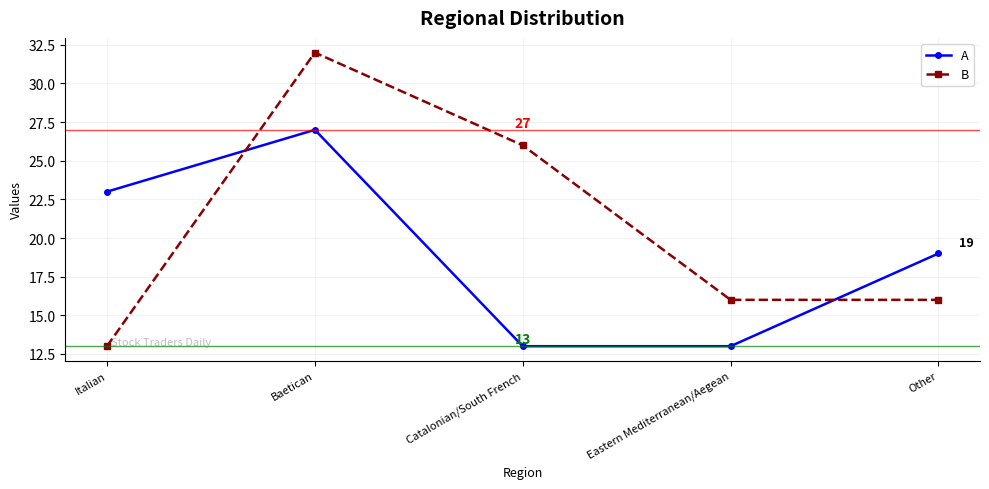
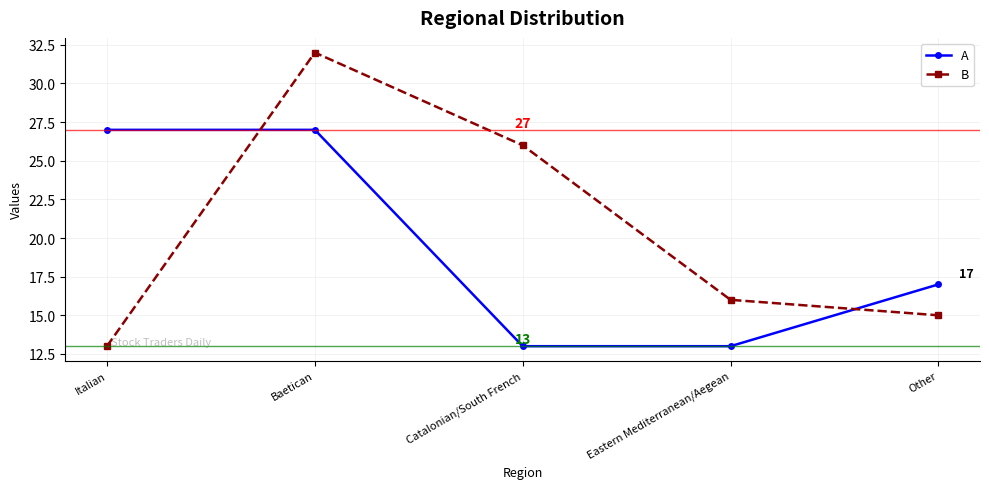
A, Italian: 23 -> 27
A, Other: 19 -> 17
B, Other: 16 -> 15
